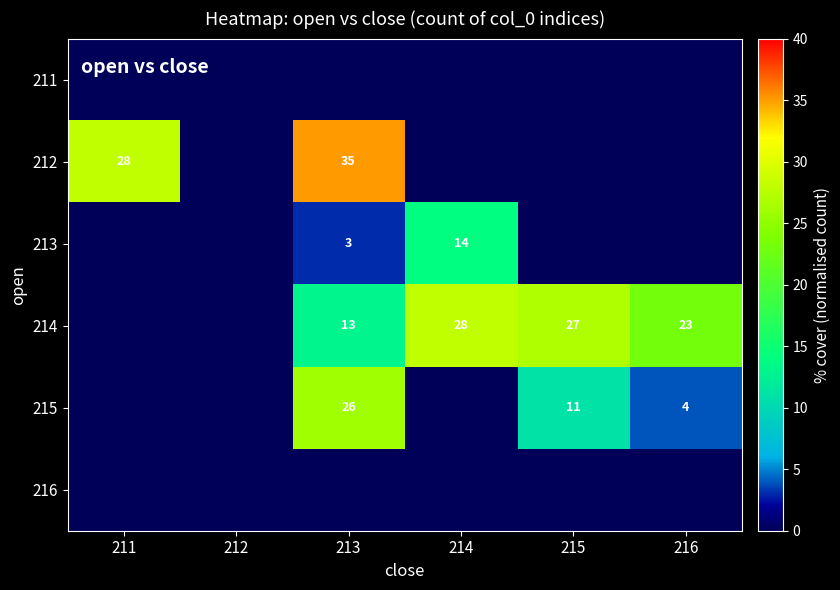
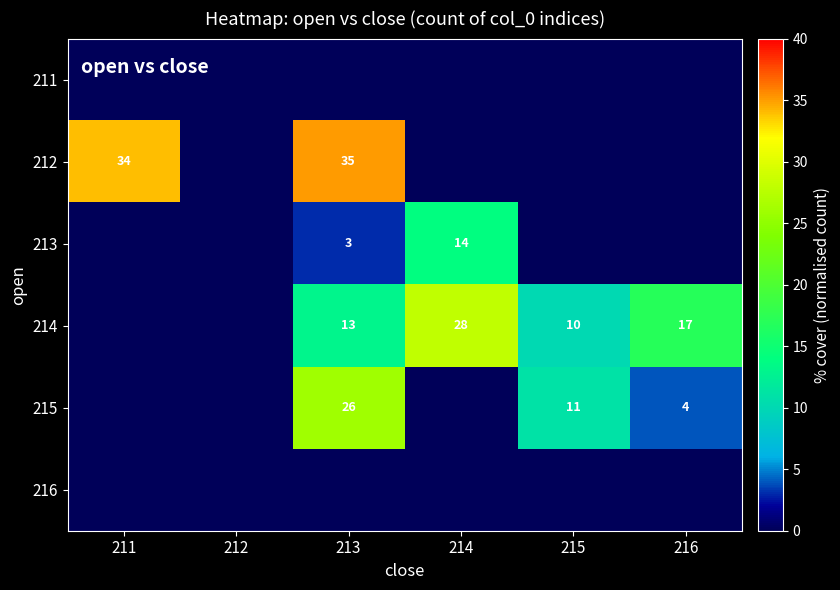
212, 211: 28 -> 34
214, 215: 27 -> 10
214, 216: 23 -> 17
